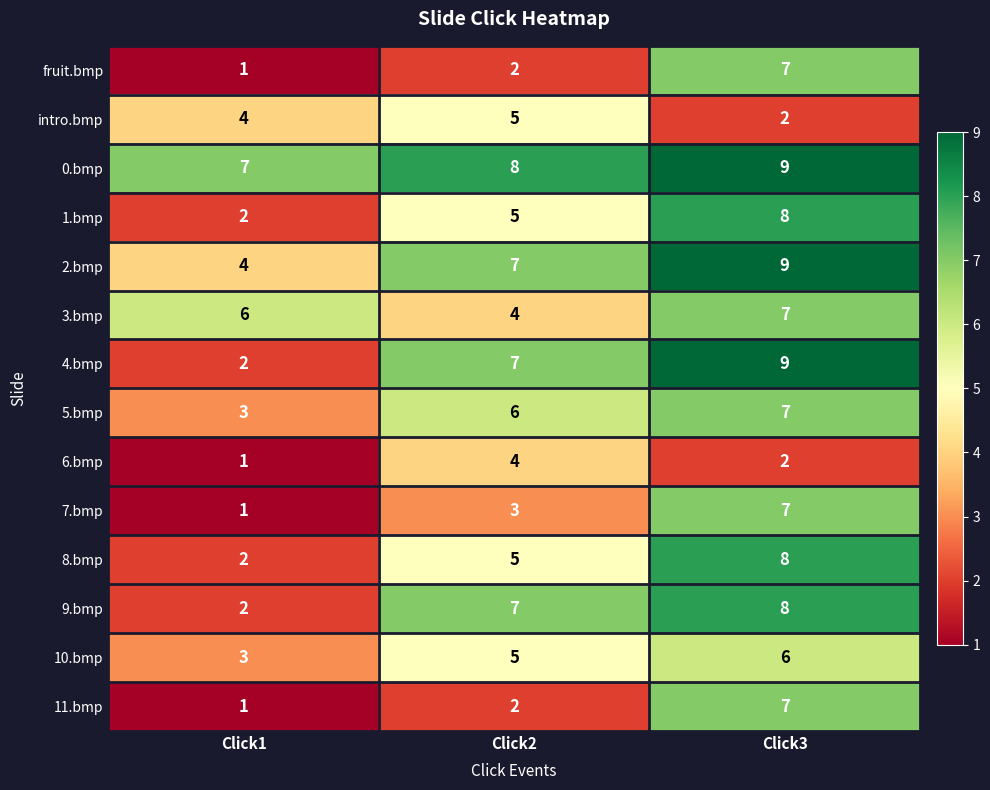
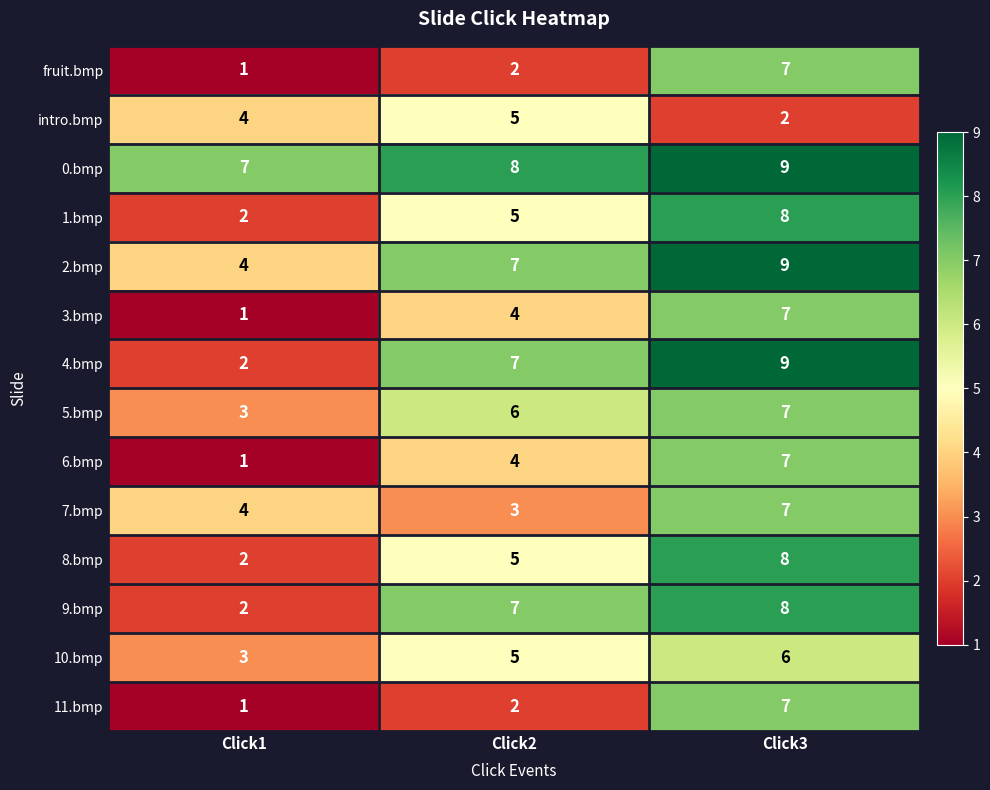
3.bmp, Click1: 6 -> 1
6.bmp, Click3: 2 -> 7
7.bmp, Click1: 1 -> 4
